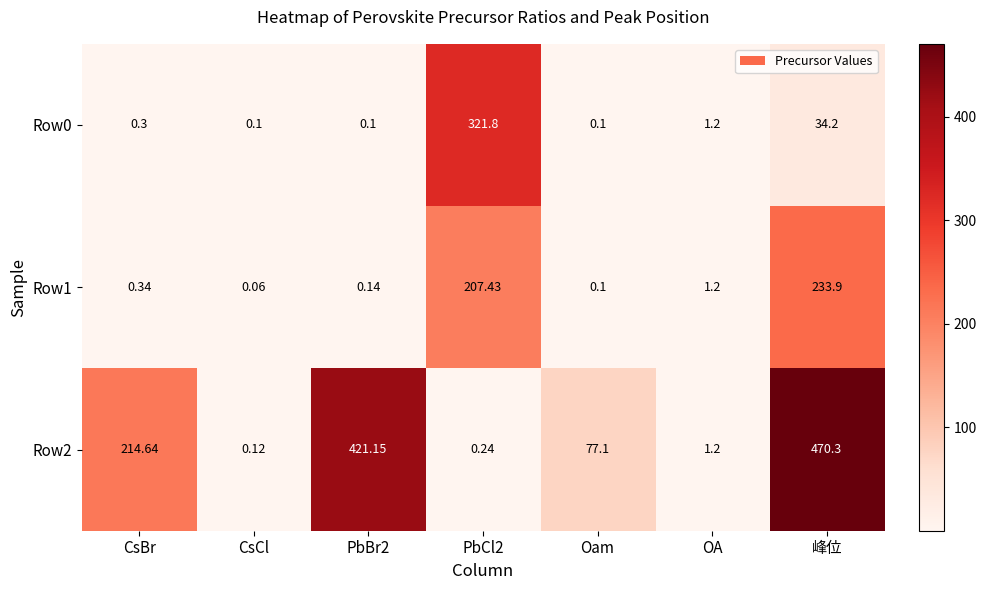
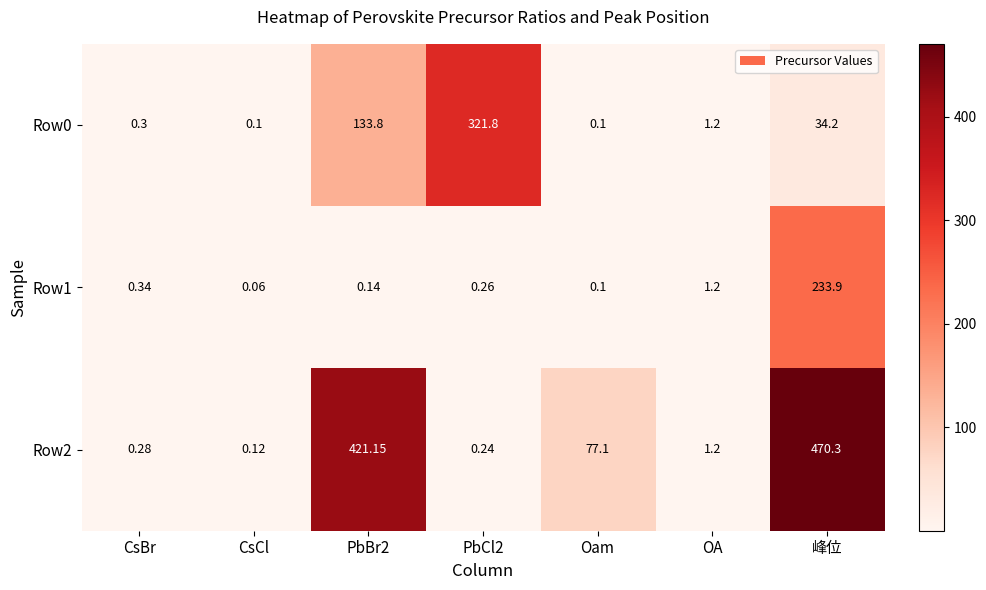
Row0, PbBr2: 0.1 -> 133.8
Row1, PbCl2: 207.43 -> 0.26
Row2, CsBr: 214.64 -> 0.28
